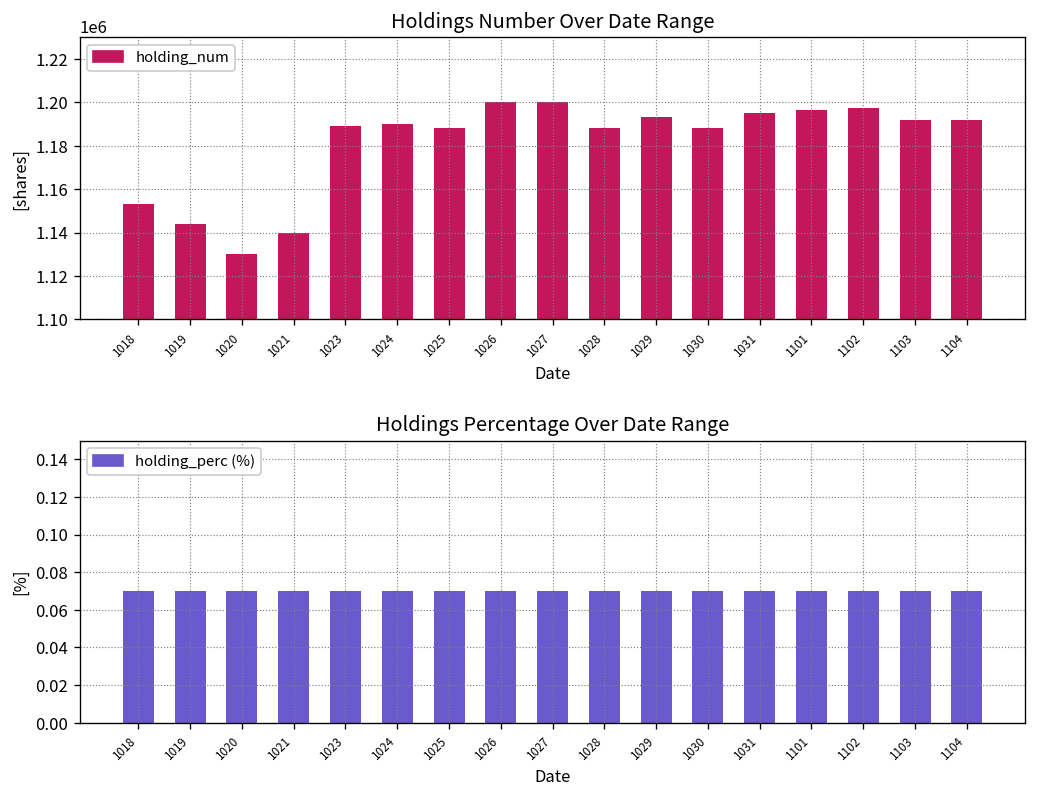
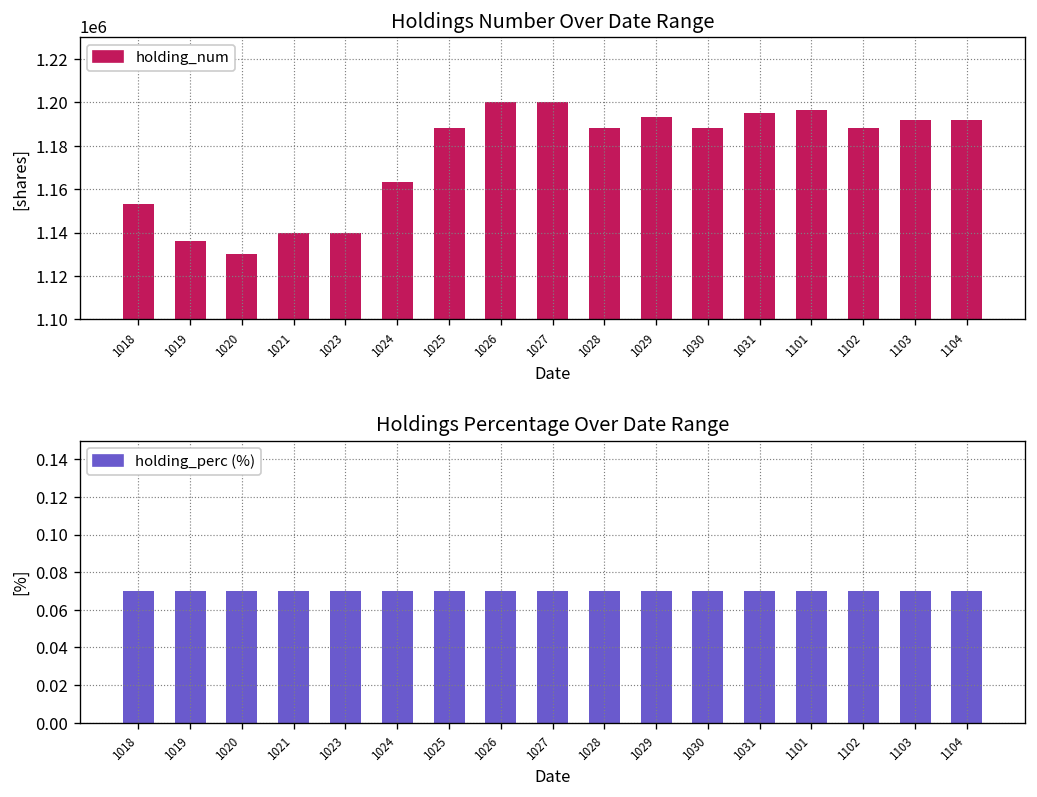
Holdings Number Over Date Range, 1019: 1144000 -> 1136000
Holdings Number Over Date Range, 1023: 1189000 -> 1140000
Holdings Number Over Date Range, 1024: 1190000 -> 1163000
Holdings Number Over Date Range, 1102: 1197000 -> 1188000
